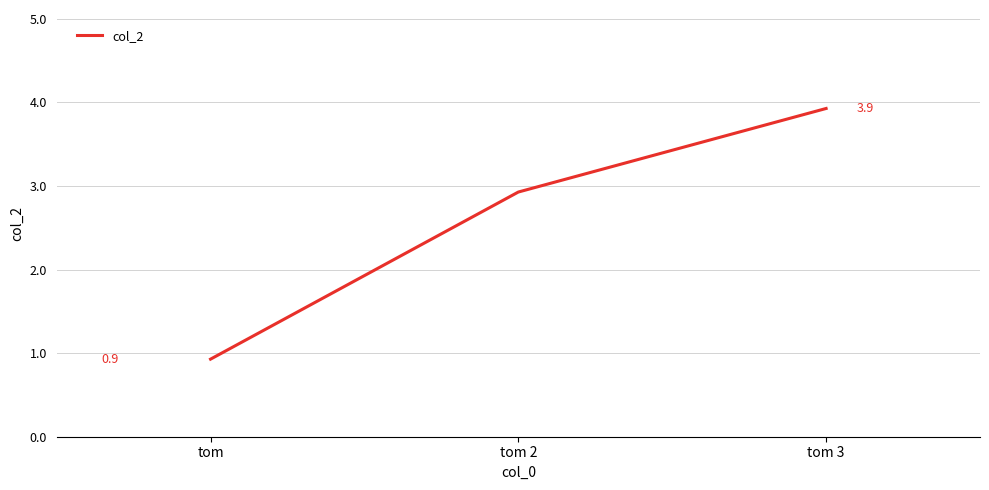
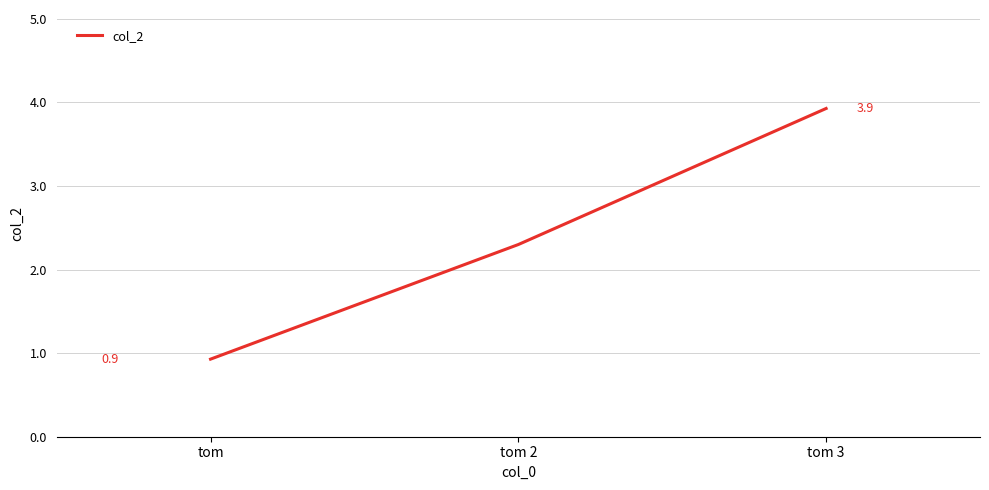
tom 2: 2.9 -> 2.3
